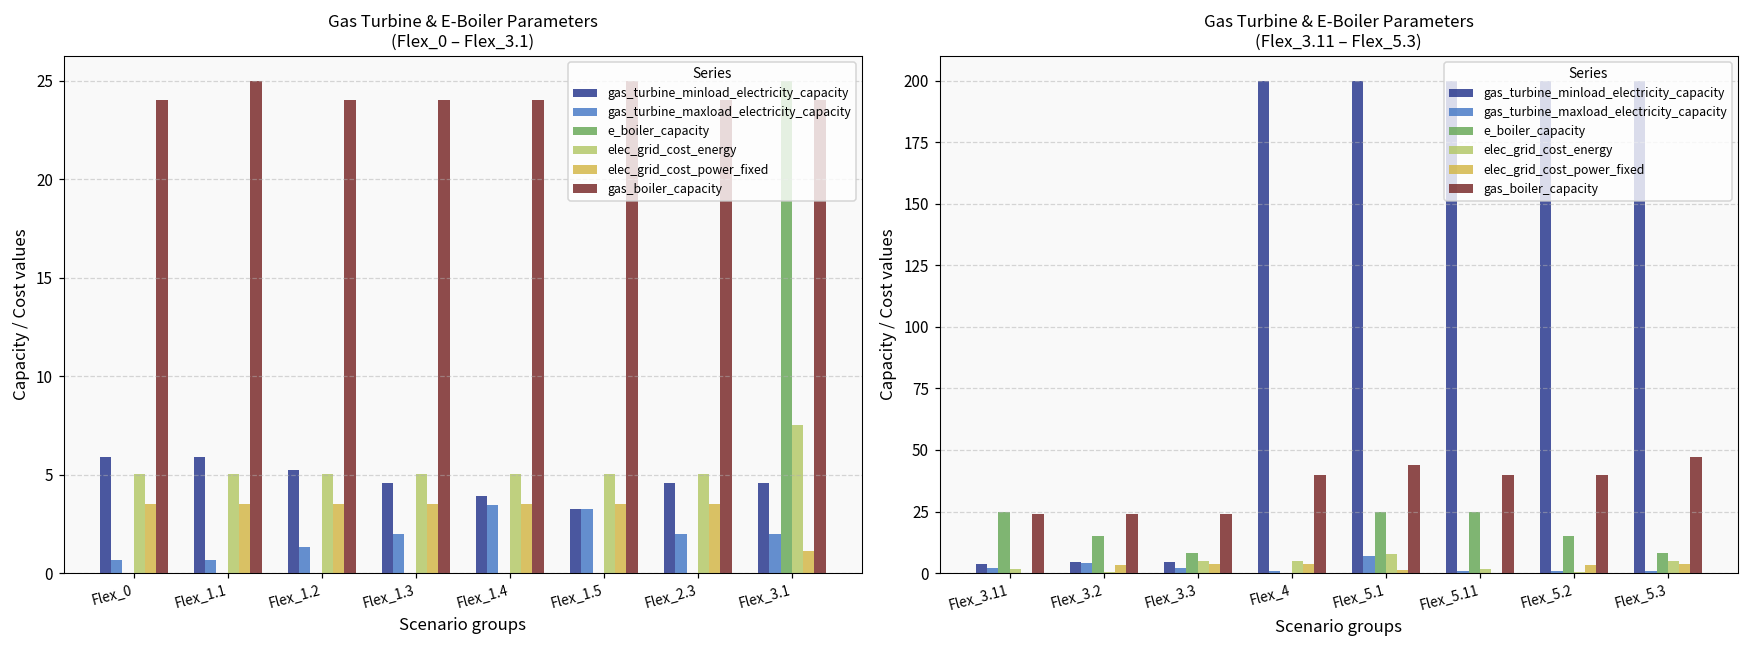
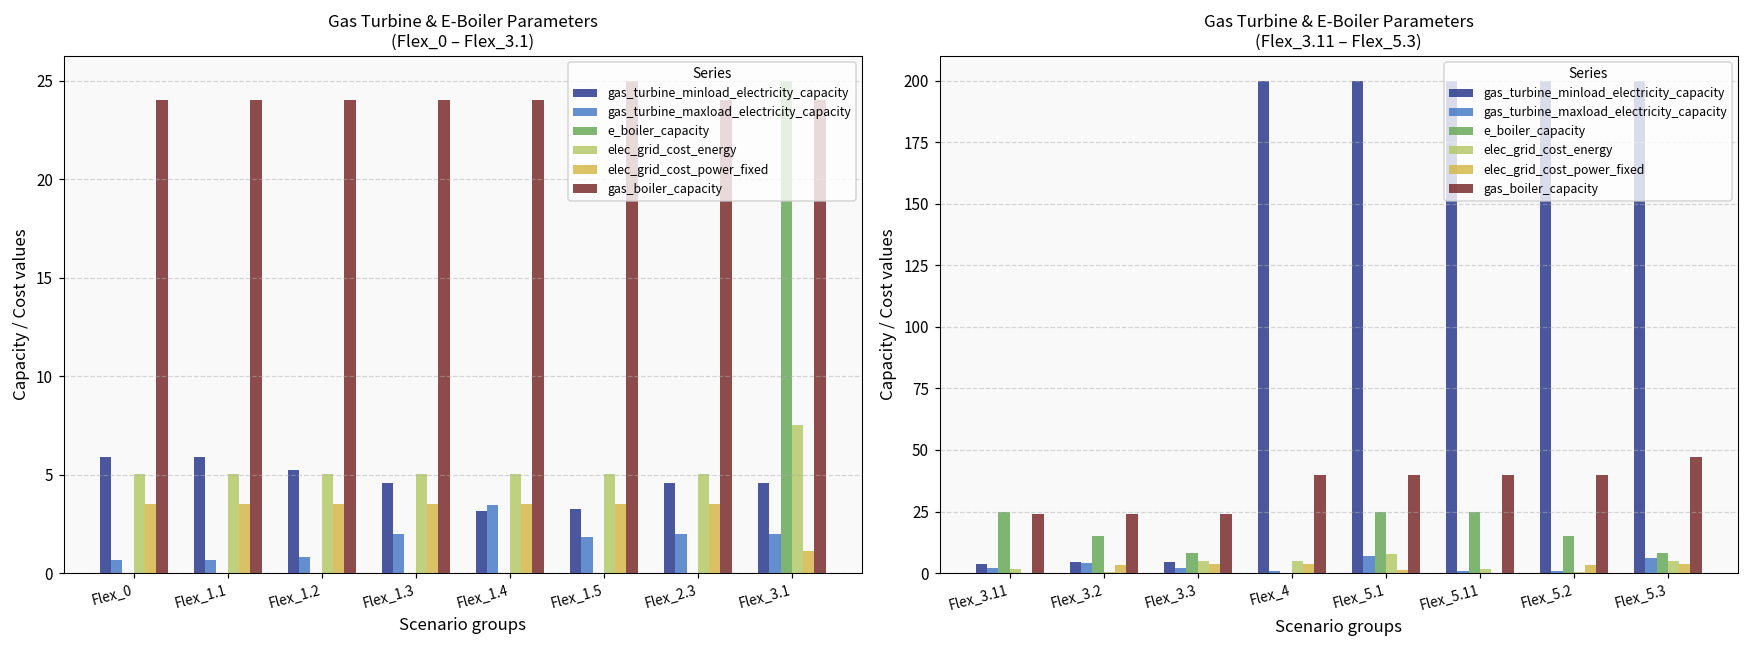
Gas Turbine & E-Boiler Parameters (Flex_0 – Flex_3.1), gas_boiler_capacity, Flex_1.1: 25 -> 24
Gas Turbine & E-Boiler Parameters (Flex_0 – Flex_3.1), gas_turbine_maxload_electricity_capacity, Flex_1.2: 1.3 -> 0.8
Gas Turbine & E-Boiler Parameters (Flex_0 – Flex_3.1), gas_turbine_minload_electricity_capacity, Flex_1.4: 3.9 -> 3.1
Gas Turbine & E-Boiler Parameters (Flex_0 – Flex_3.1), gas_turbine_maxload_electricity_capacity, Flex_1.5: 3.3 -> 1.8
Gas Turbine & E-Boiler Parameters (Flex_3.11 – Flex_5.3), gas_boiler_capacity, Flex_5.1: 44 -> 40
Gas Turbine & E-Boiler Parameters (Flex_3.11 – Flex_5.3), gas_turbine_maxload_electricity_capacity, Flex_5.3: 1 -> 6
